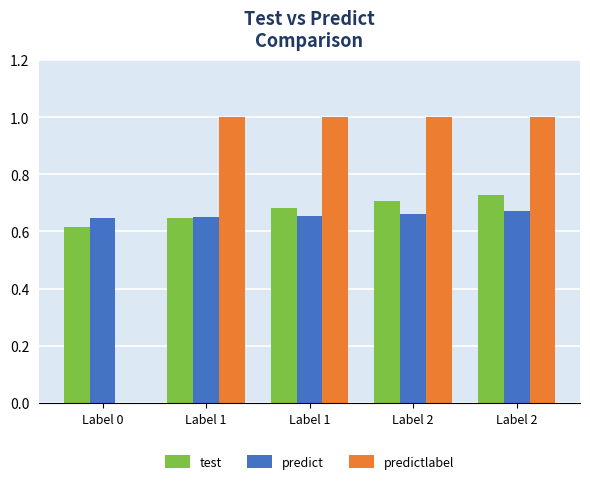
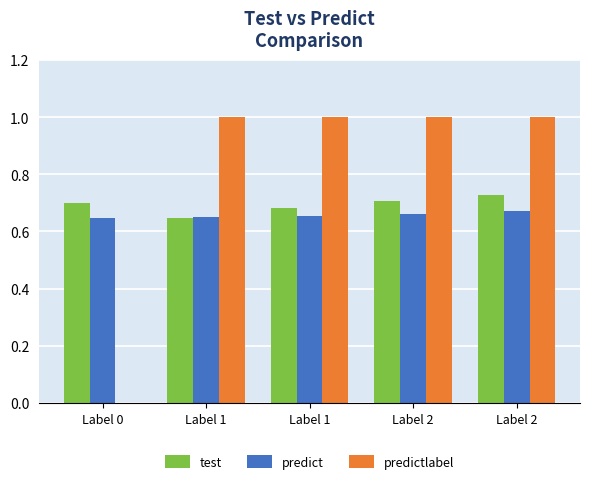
test, Label 0: 0.62 -> 0.70
